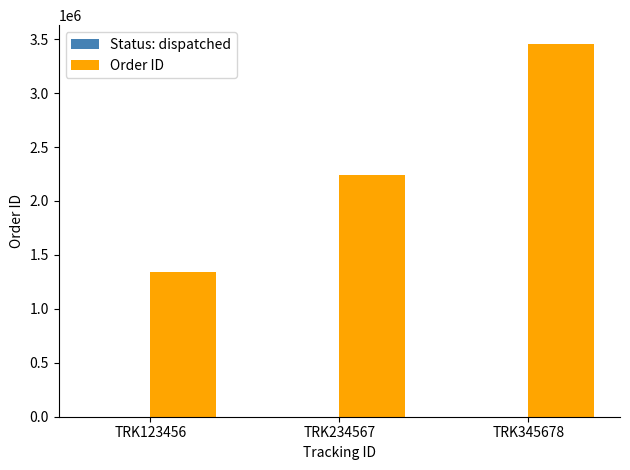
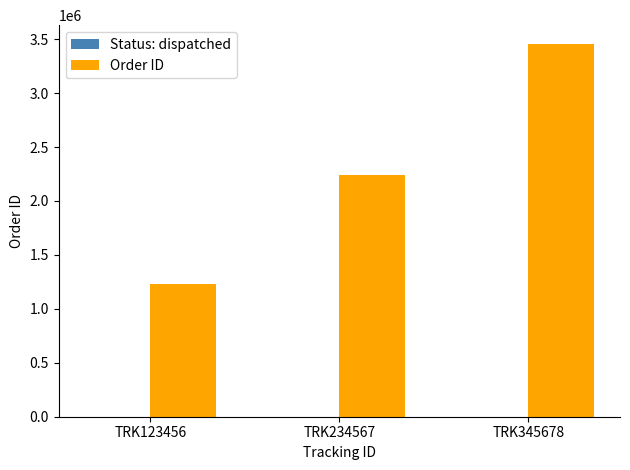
Order ID, TRK123456: 1340000 -> 1230000
